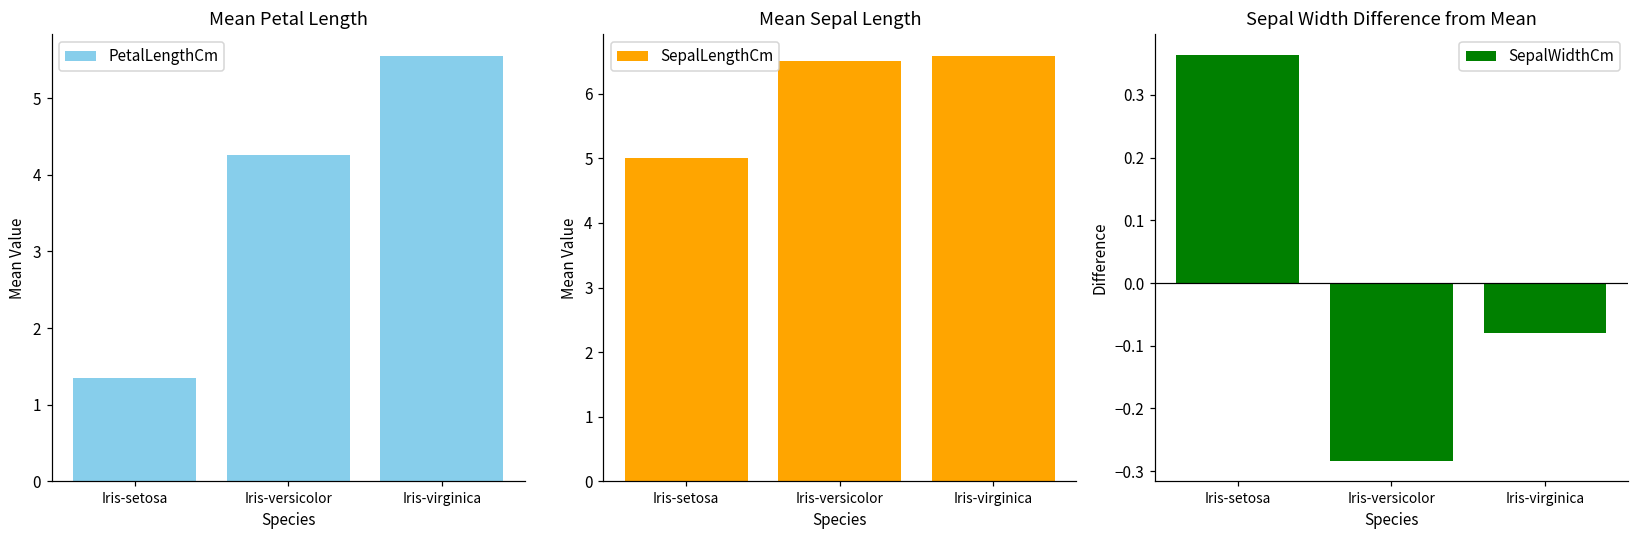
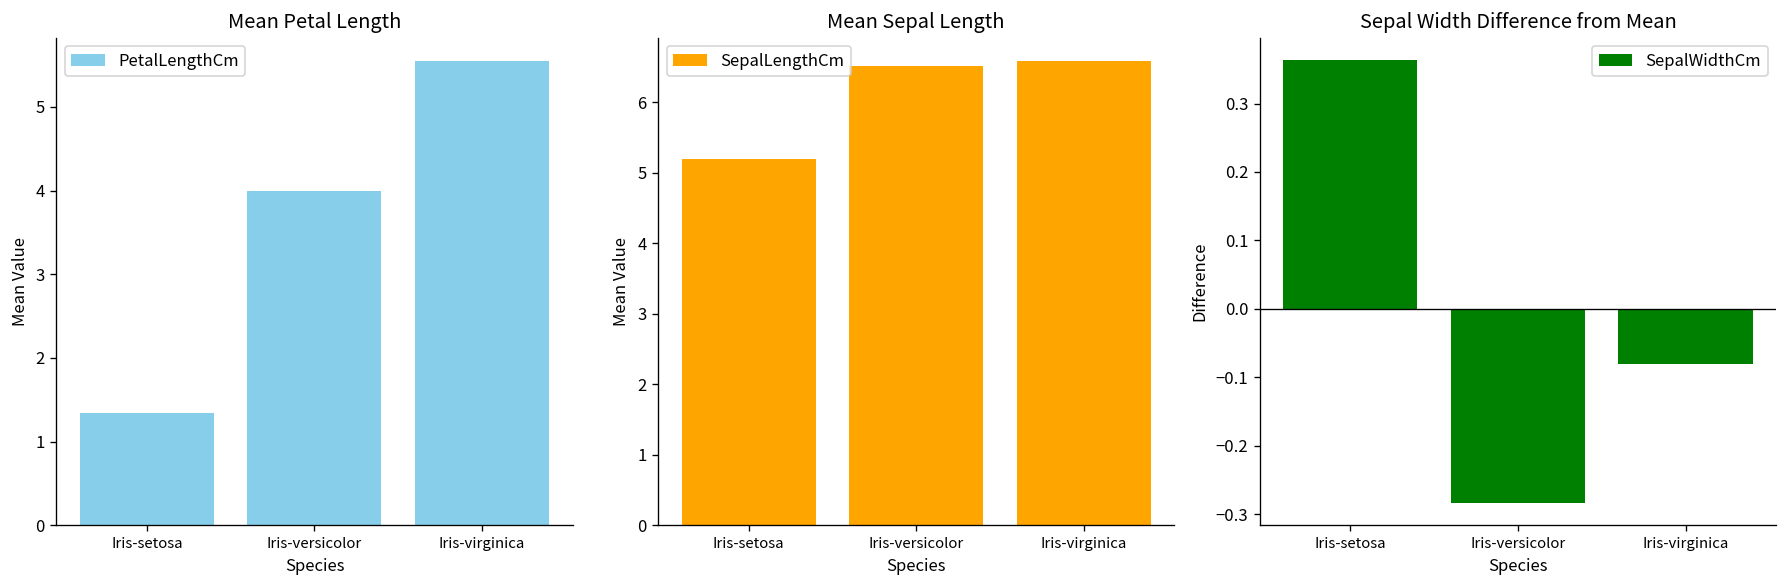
Mean Petal Length, Iris-versicolor: 4.3 -> 4.0
Mean Sepal Length, Iris-setosa: 5.0 -> 5.2
